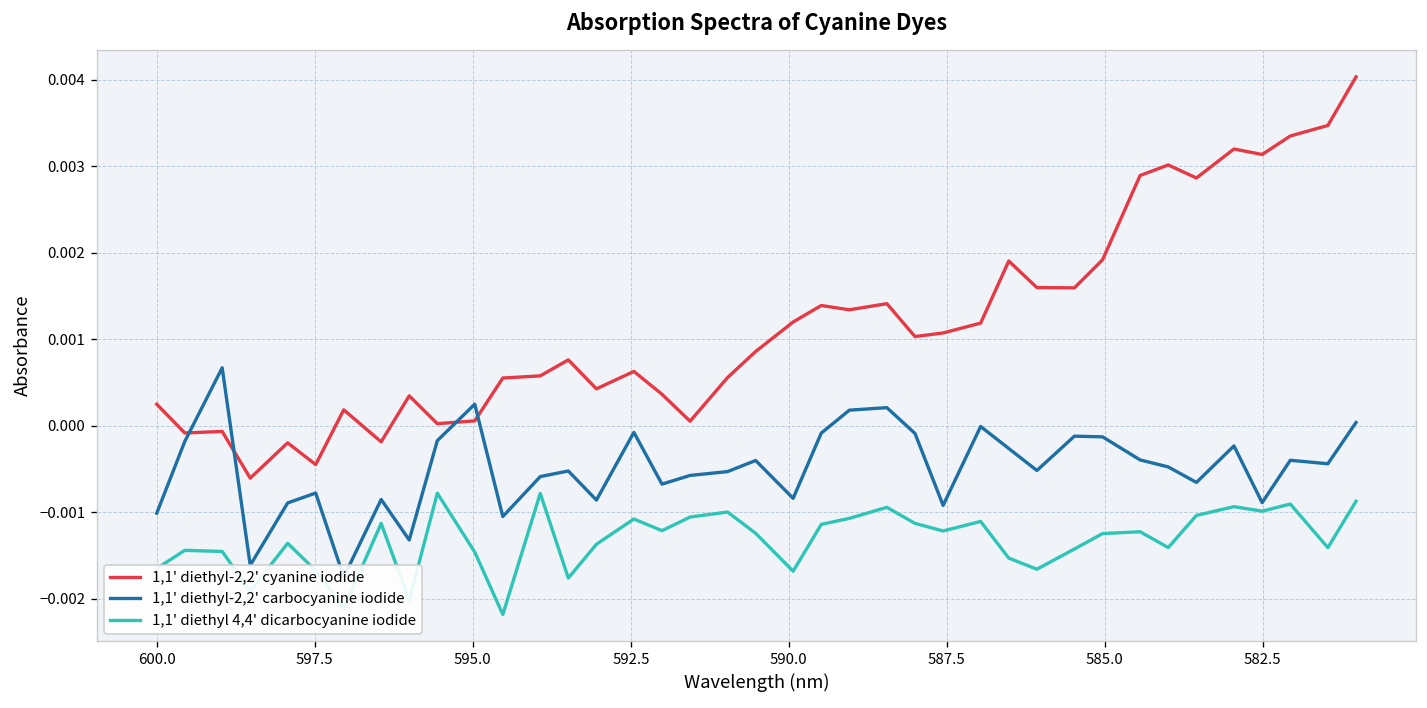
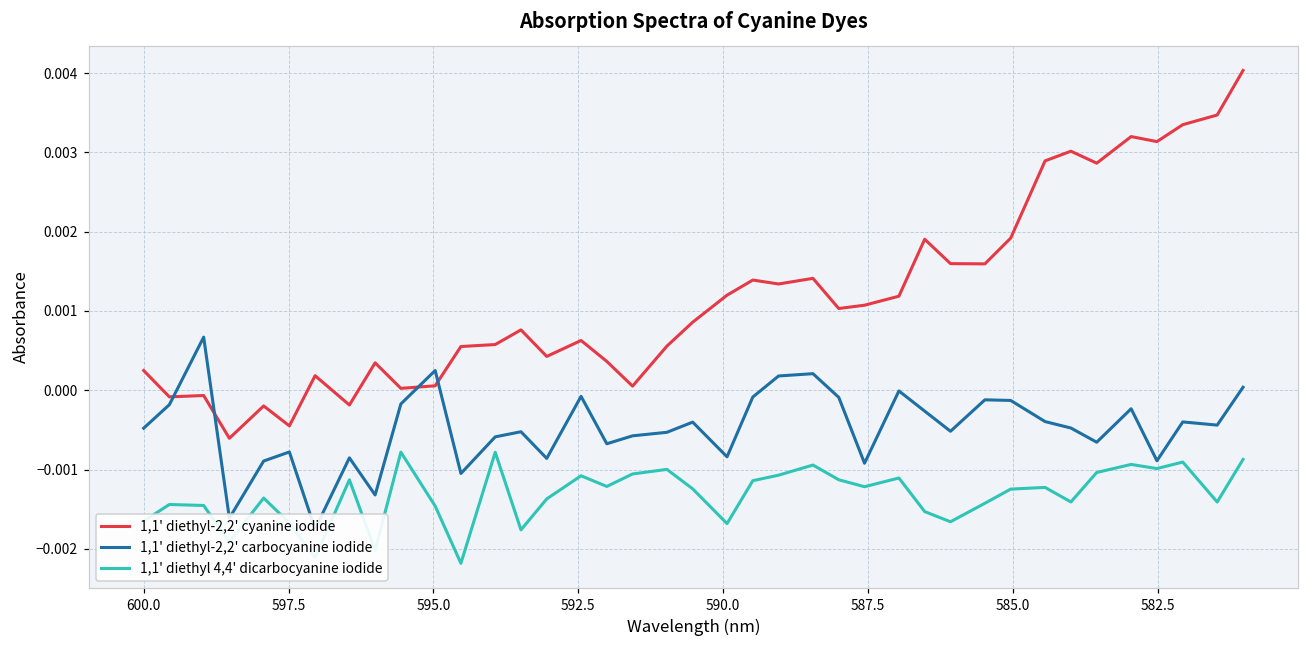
1,1' diethyl-2,2' carbocyanine iodide, 600.0: -0.0010 -> -0.0005
